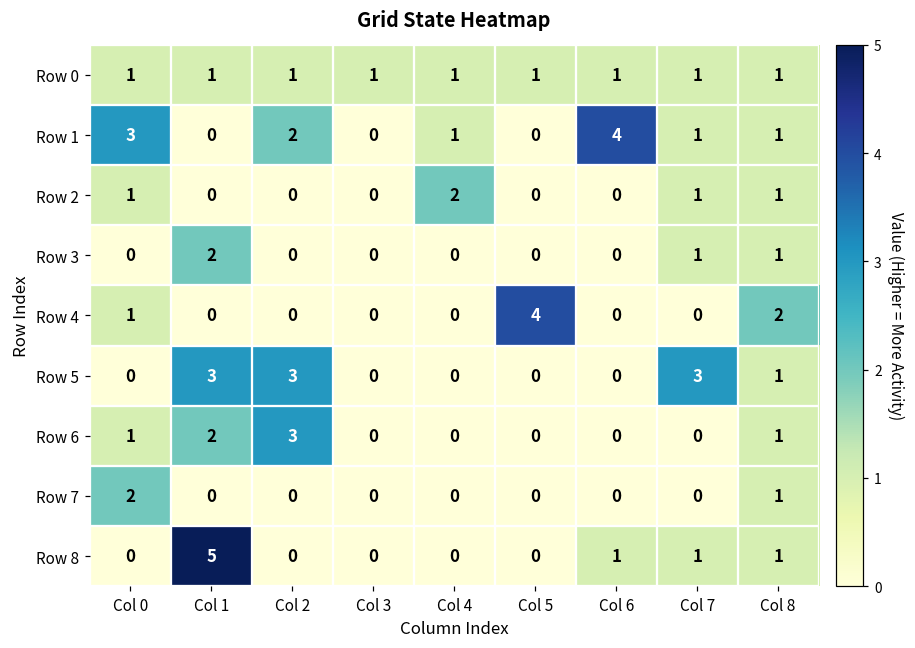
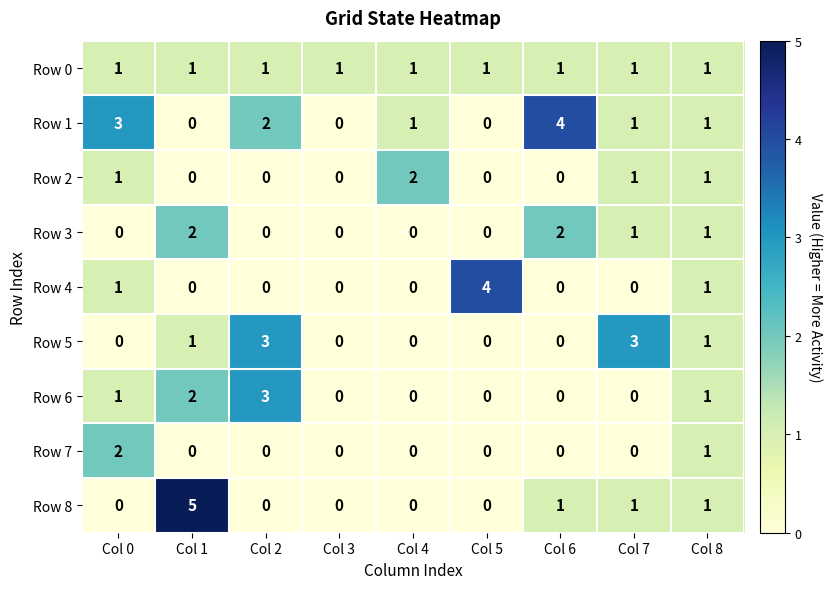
Row 3, Col 6: 0 -> 2
Row 4, Col 8: 2 -> 1
Row 5, Col 1: 3 -> 1
